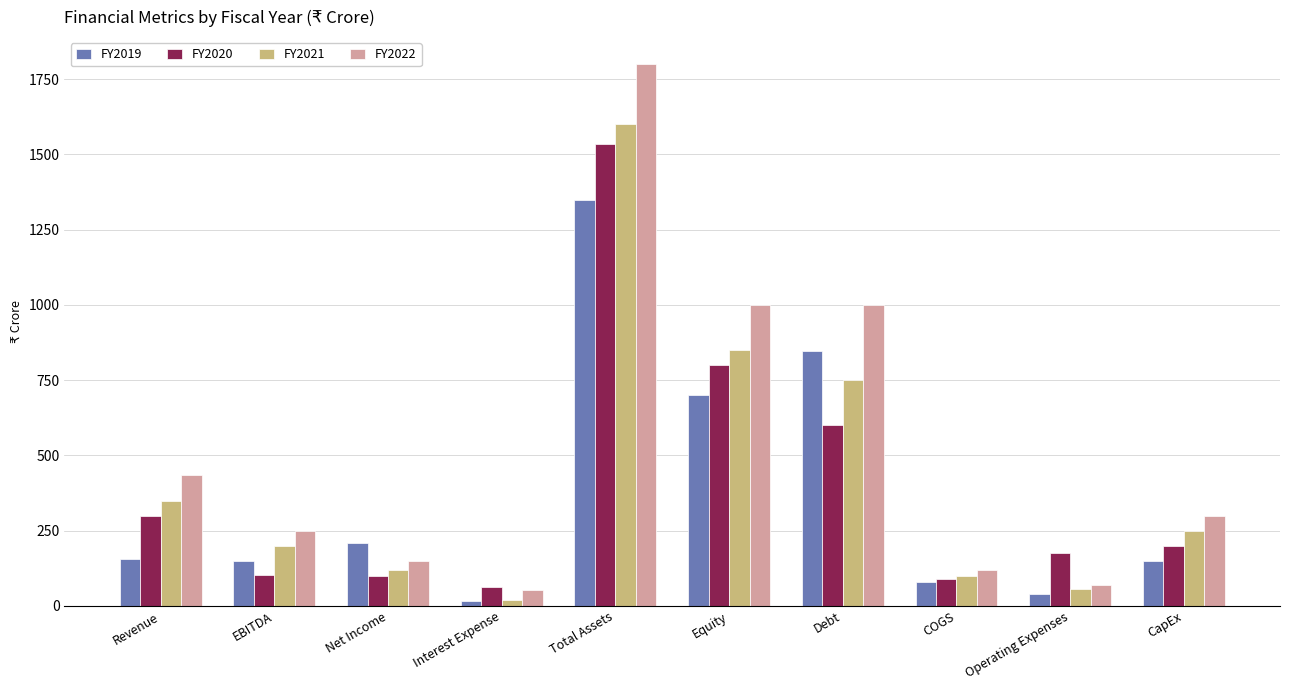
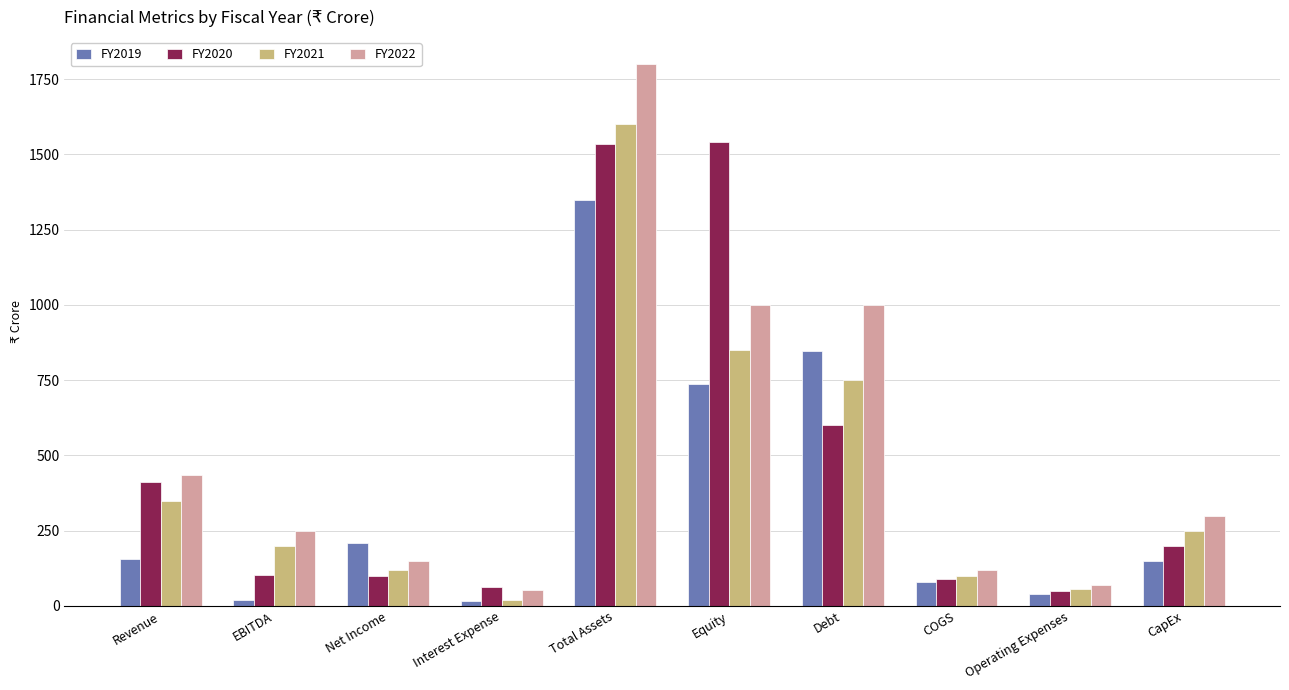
FY2020, Revenue: 300 -> 410
FY2019, EBITDA: 150 -> 20
FY2019, Equity: 700 -> 740
FY2020, Equity: 800 -> 1540
FY2020, Operating Expenses: 180 -> 50
